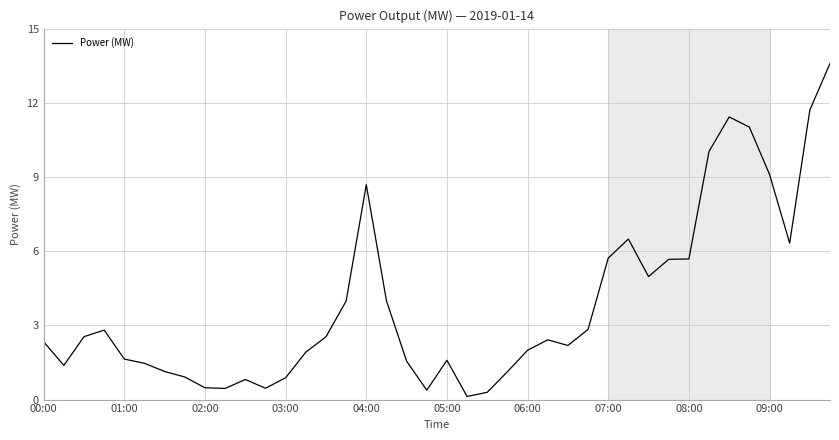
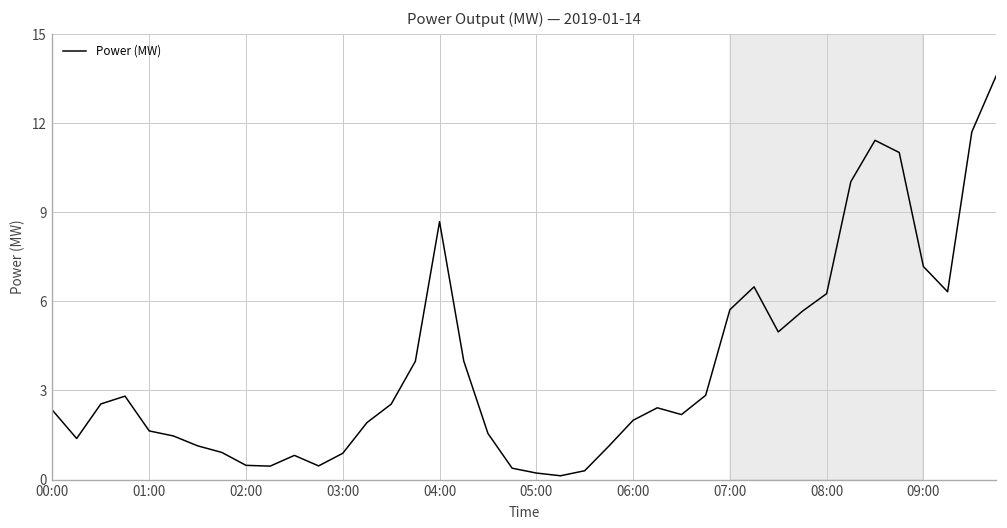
05:00: 1.6 -> 0.2
08:00: 5.7 -> 6.3
09:00: 9.1 -> 7.2
